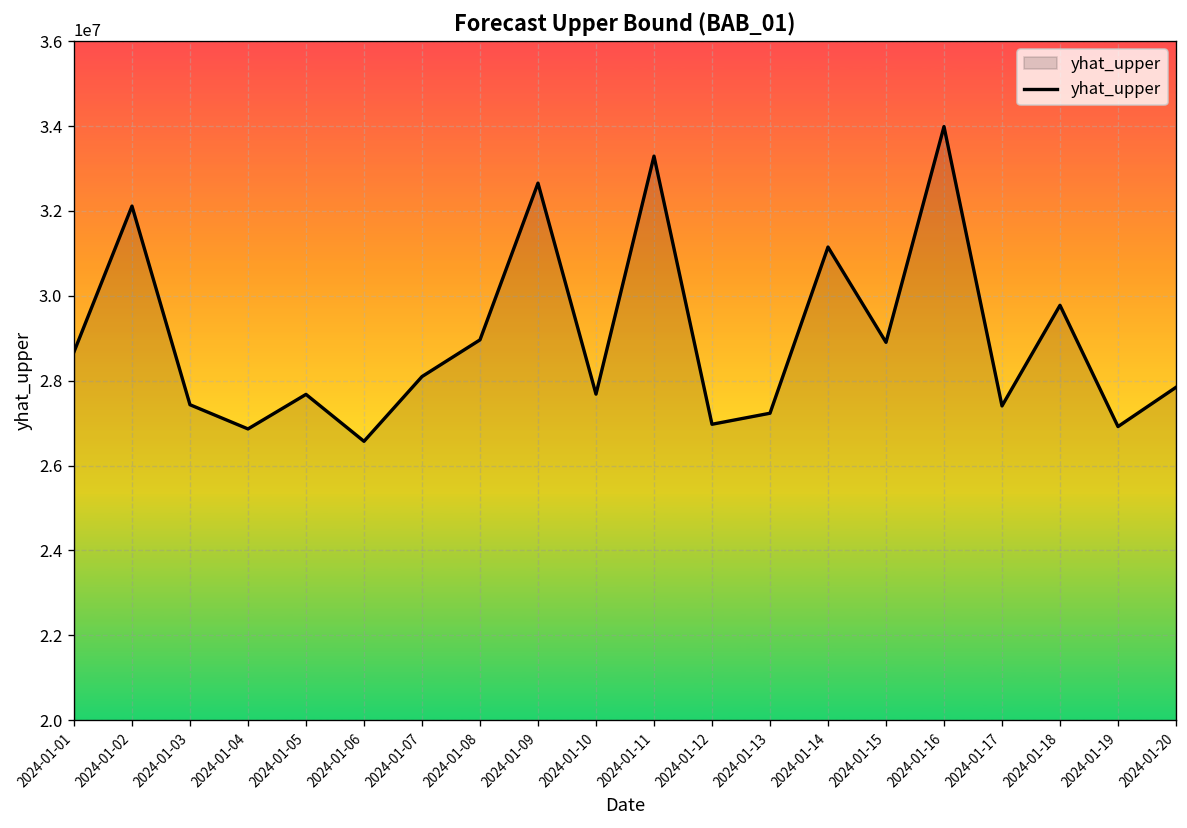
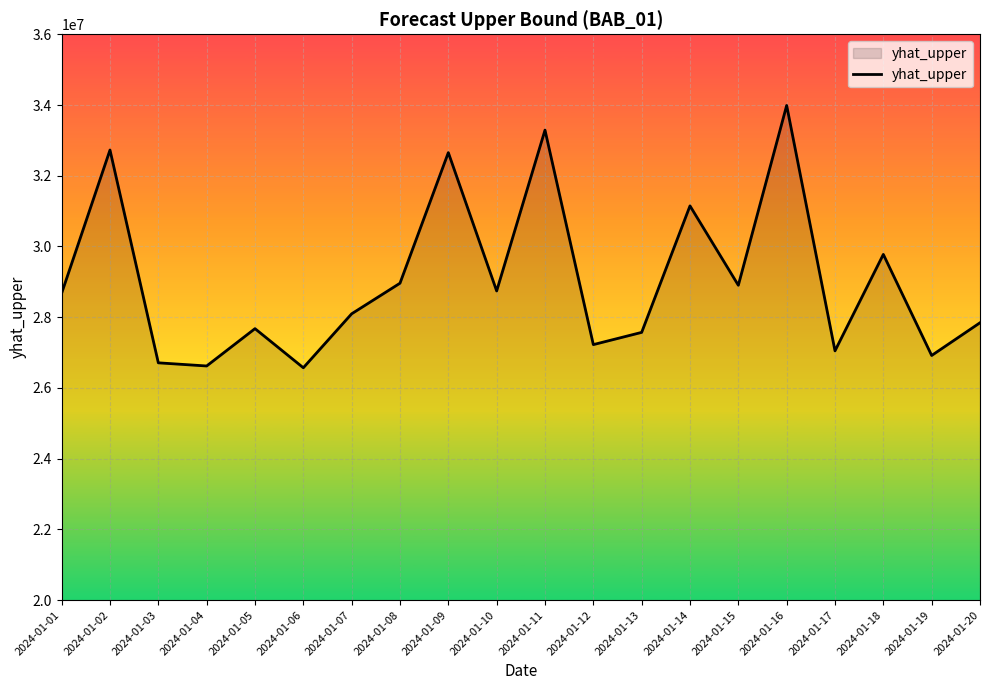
2024-01-02: 32100000 -> 32700000
2024-01-03: 27400000 -> 26700000
2024-01-04: 26900000 -> 26600000
2024-01-10: 27700000 -> 28700000
2024-01-12: 27000000 -> 27200000
2024-01-13: 27200000 -> 27600000
2024-01-17: 27400000 -> 27000000
